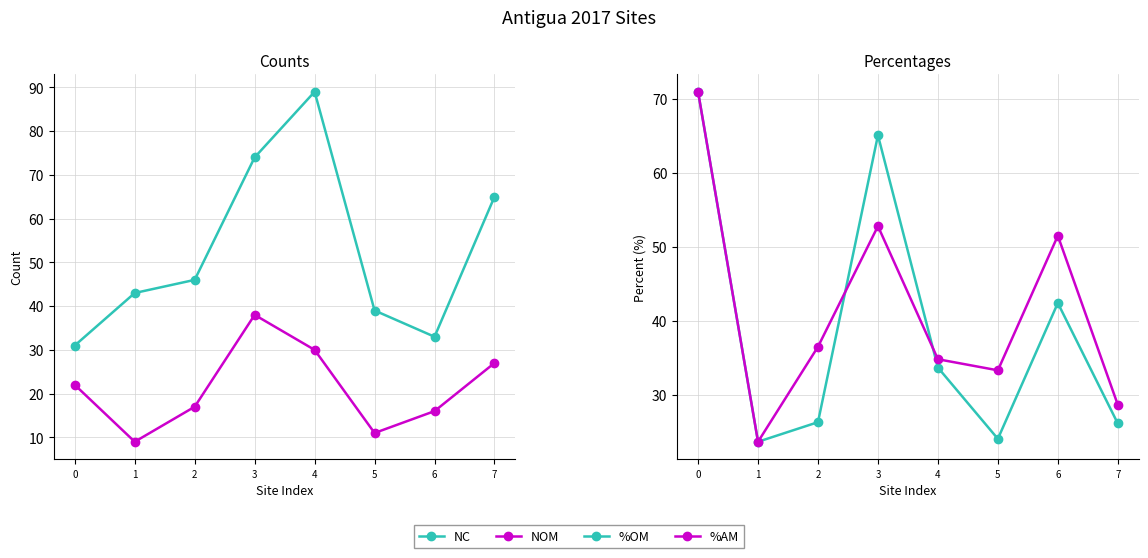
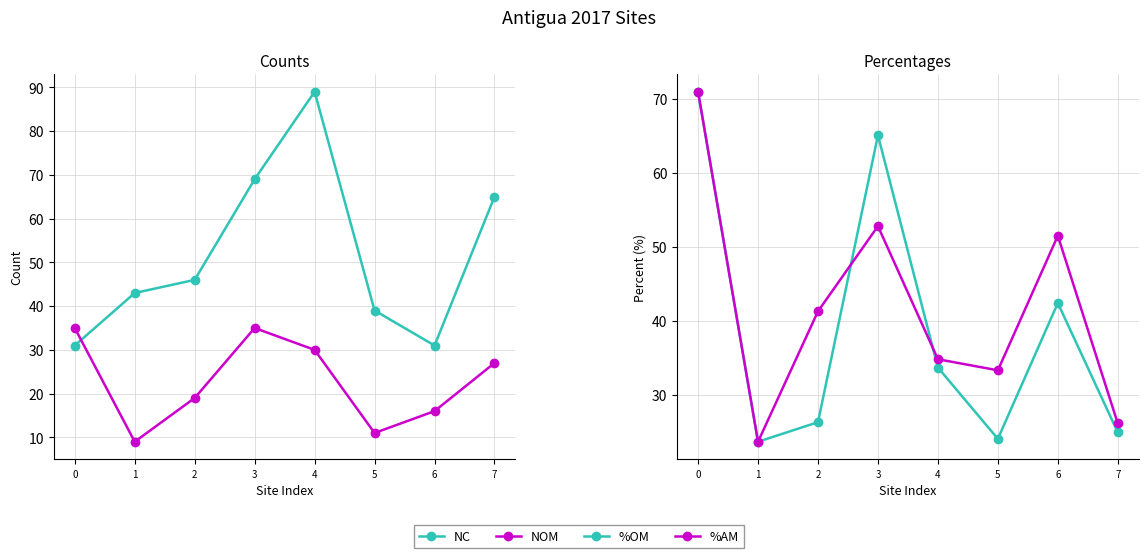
Counts, NOM, 0: 22 -> 35
Counts, NOM, 2: 17 -> 19
Counts, NC, 3: 74 -> 69
Counts, NOM, 3: 38 -> 35
Counts, NC, 6: 33 -> 31
Percentages, %AM, 2: 37 -> 41
Percentages, %OM, 7: 26 -> 25
Percentages, %AM, 7: 29 -> 26
